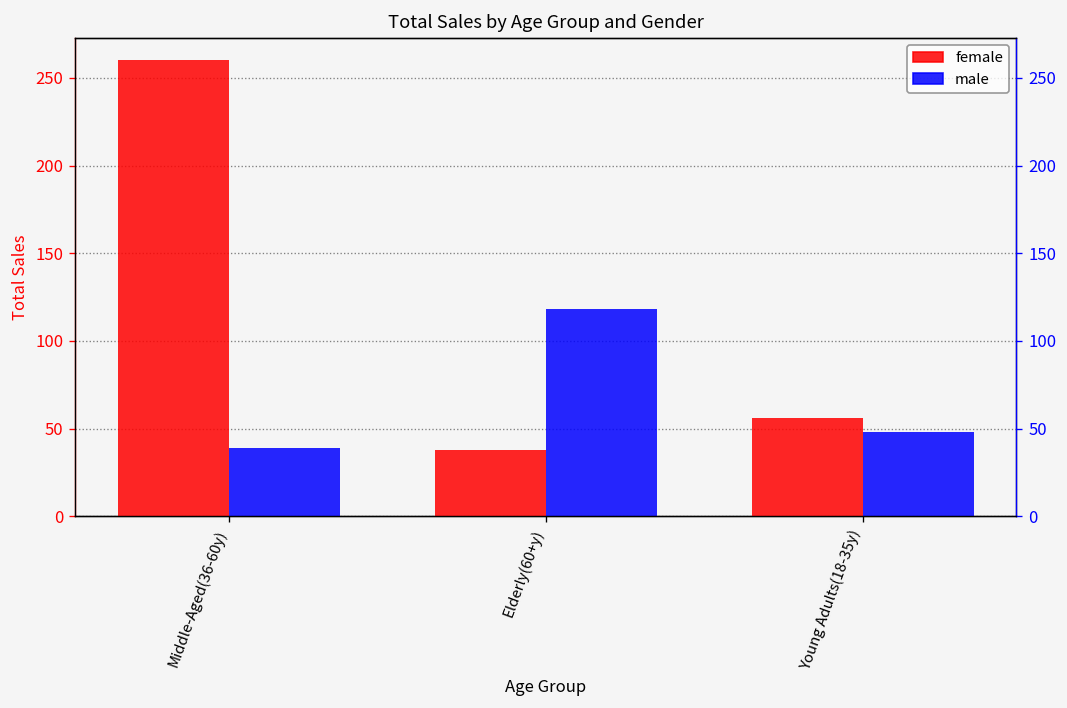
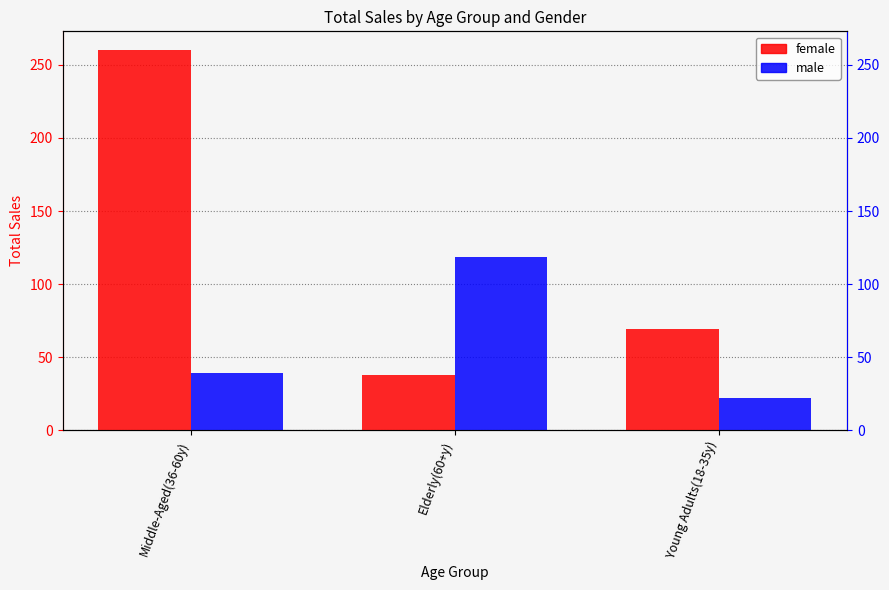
female, Young Adults(18-35y): 56 -> 69
male, Young Adults(18-35y): 48 -> 22
